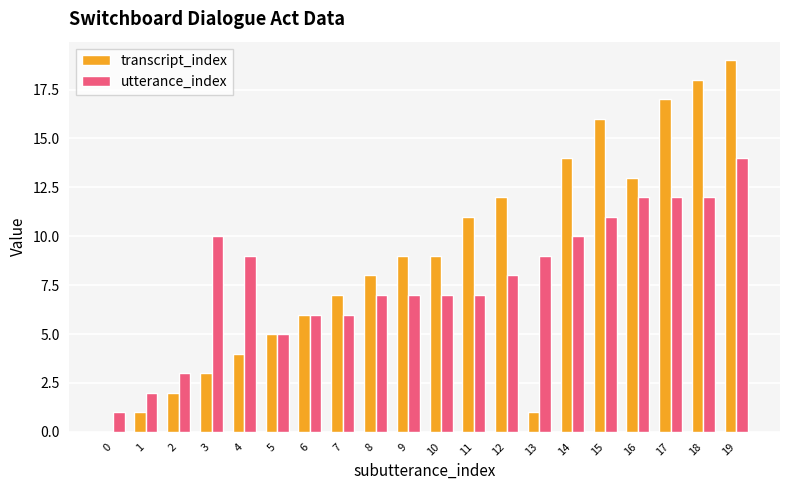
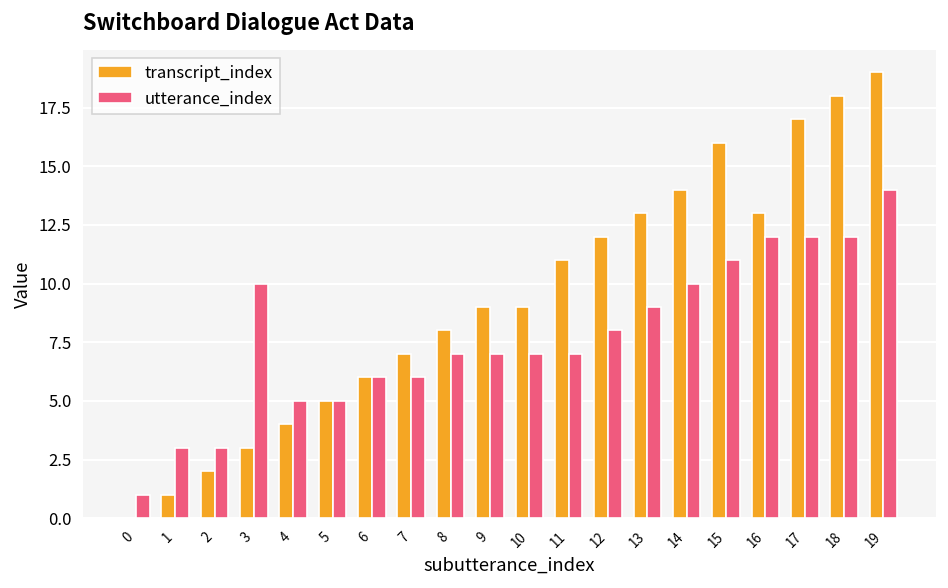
utterance_index, 1: 2 -> 3
utterance_index, 4: 9 -> 5
transcript_index, 13: 1 -> 13
